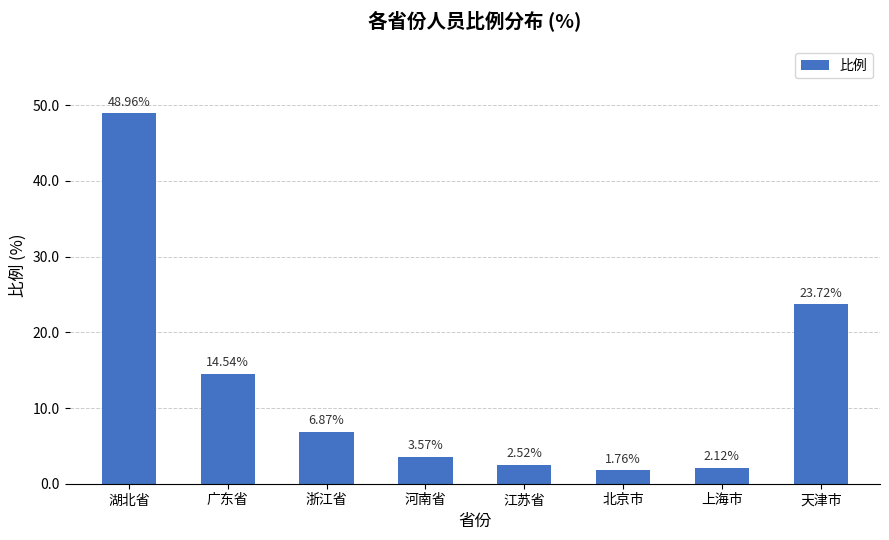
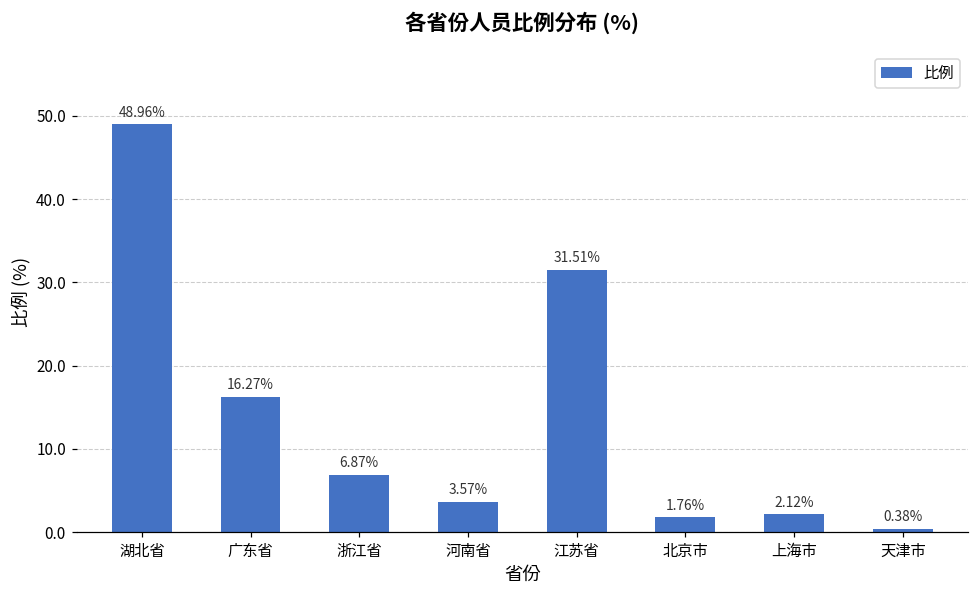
广东省: 14.54% -> 16.27%
江苏省: 2.52% -> 31.51%
天津市: 23.72% -> 0.38%
